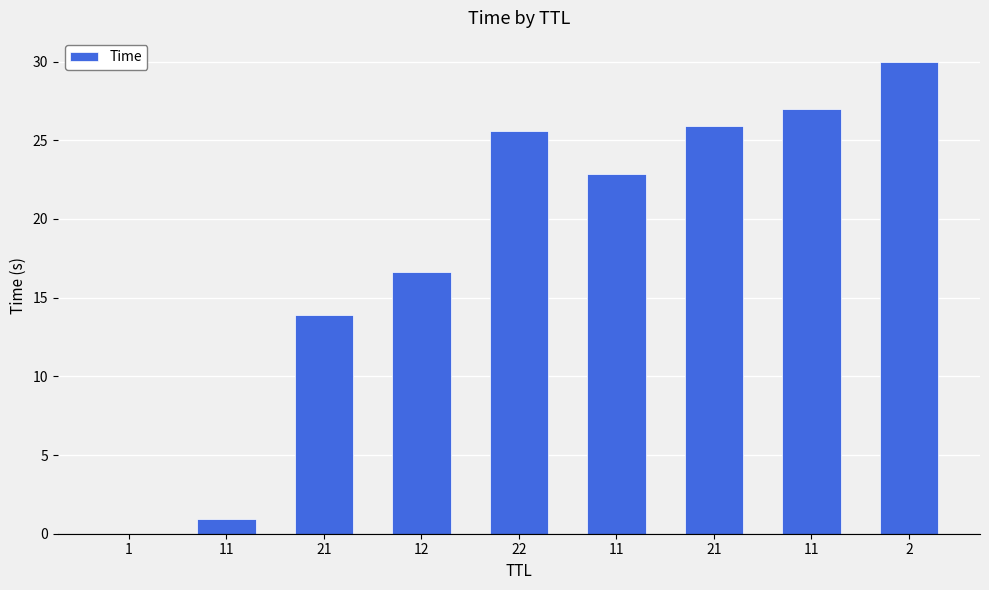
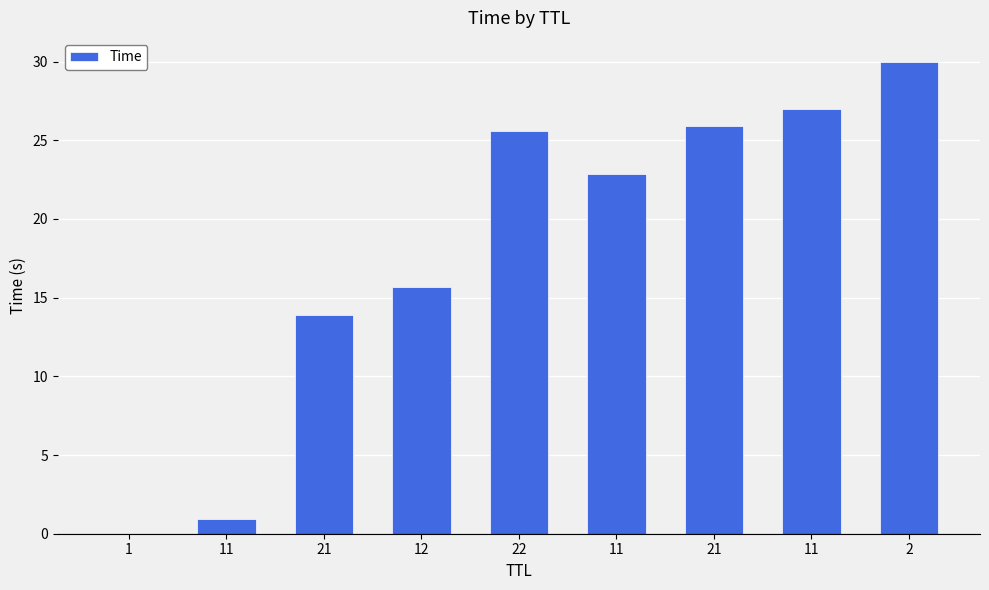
12: 16.7 -> 15.7
